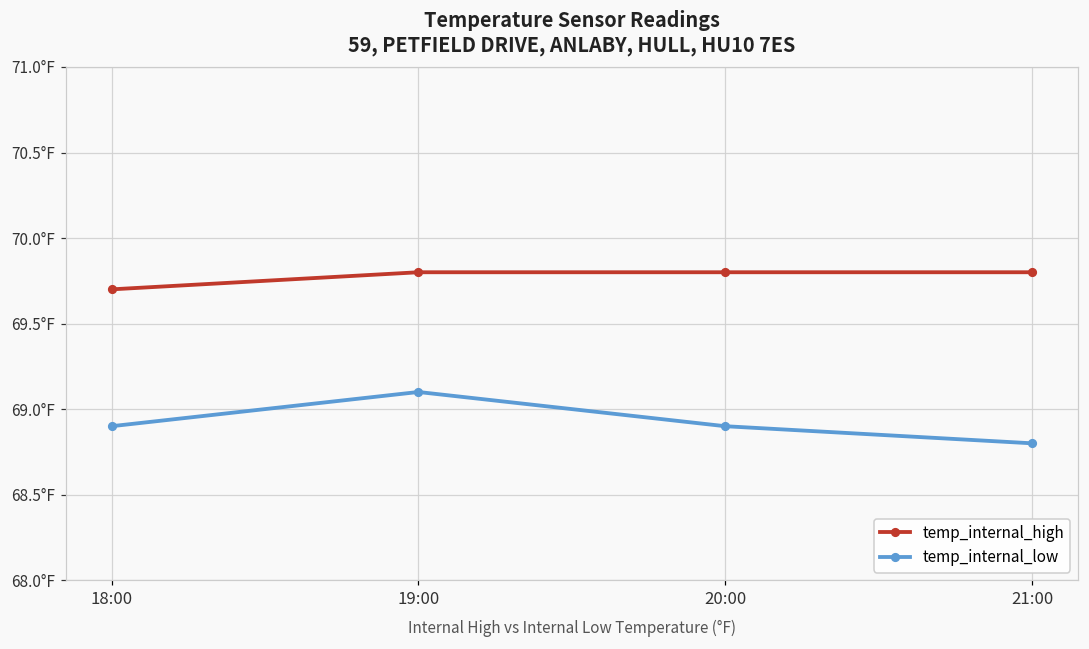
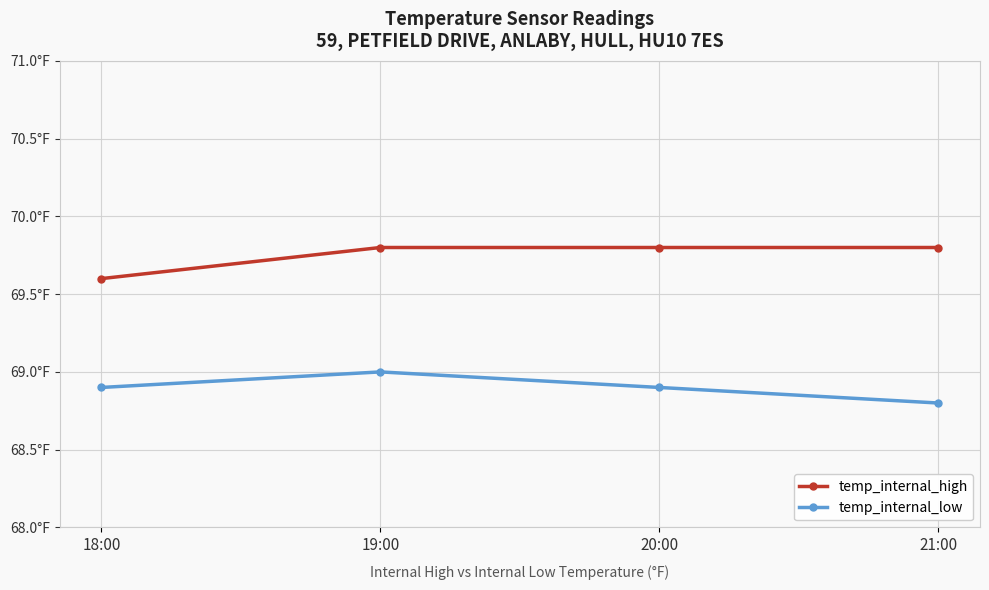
temp_internal_high, 18:00: 69.7°F -> 69.6°F
temp_internal_low, 19:00: 69.1°F -> 69.0°F
